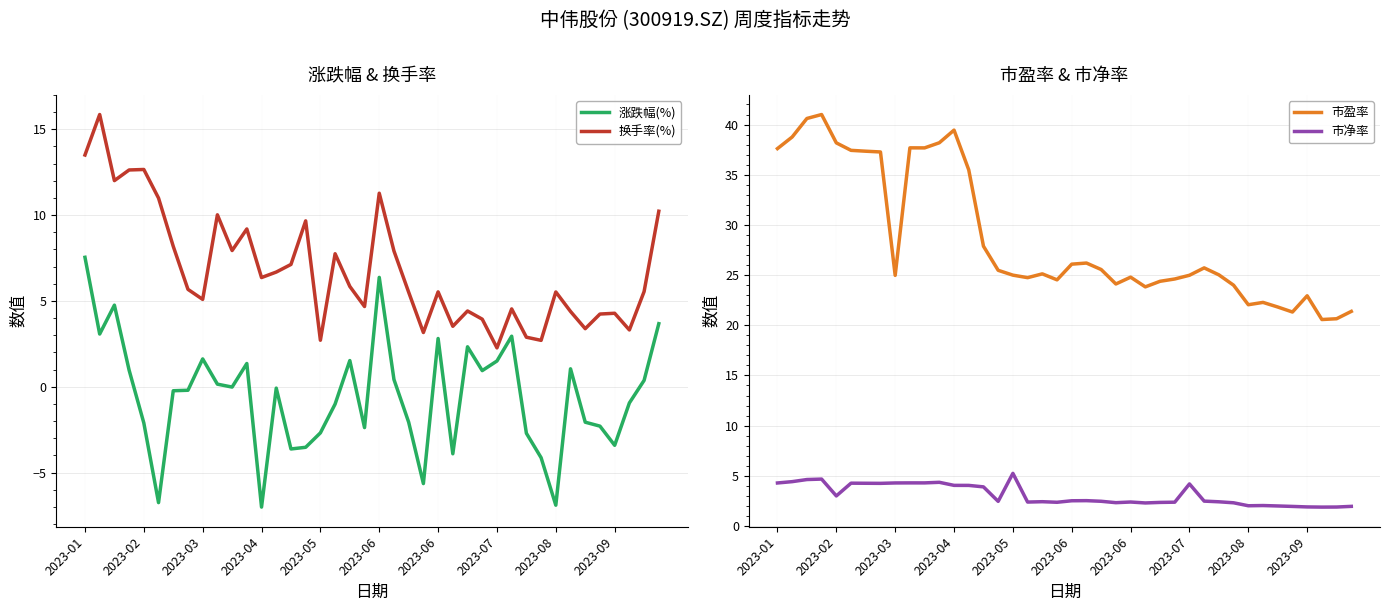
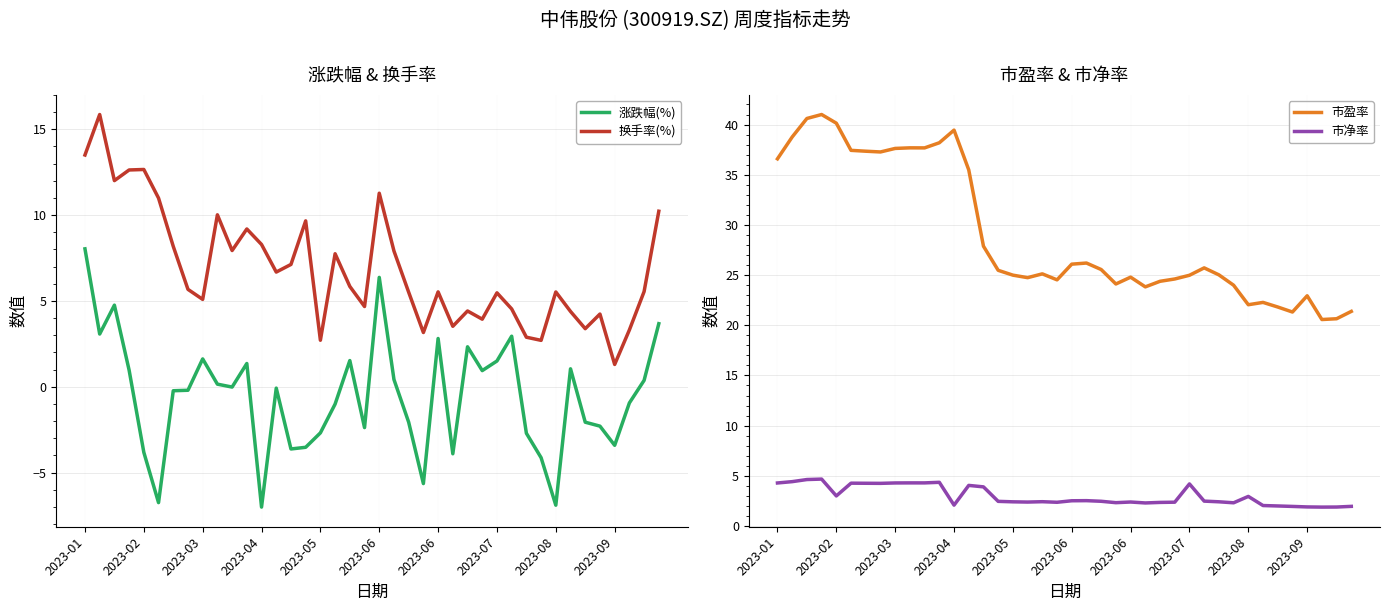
涨跌幅 & 换手率, 涨跌幅(%), 2023-01: 7.5 -> 8.0
涨跌幅 & 换手率, 涨跌幅(%), 2023-02: -2.1 -> -3.8
涨跌幅 & 换手率, 换手率(%), 2023-04: 6.4 -> 8.3
涨跌幅 & 换手率, 换手率(%), 2023-07: 2.3 -> 5.5
涨跌幅 & 换手率, 换手率(%), 2023-09: 4.3 -> 1.3
市盈率 & 市净率, 市盈率, 2023-01: 37.6 -> 36.6
市盈率 & 市净率, 市盈率, 2023-02: 38.2 -> 40.1
市盈率 & 市净率, 市盈率, 2023-03: 25.0 -> 37.6
市盈率 & 市净率, 市净率, 2023-04: 4.0 -> 2.1
市盈率 & 市净率, 市净率, 2023-05: 5.2 -> 2.4
市盈率 & 市净率, 市净率, 2023-08: 2.0 -> 2.9
